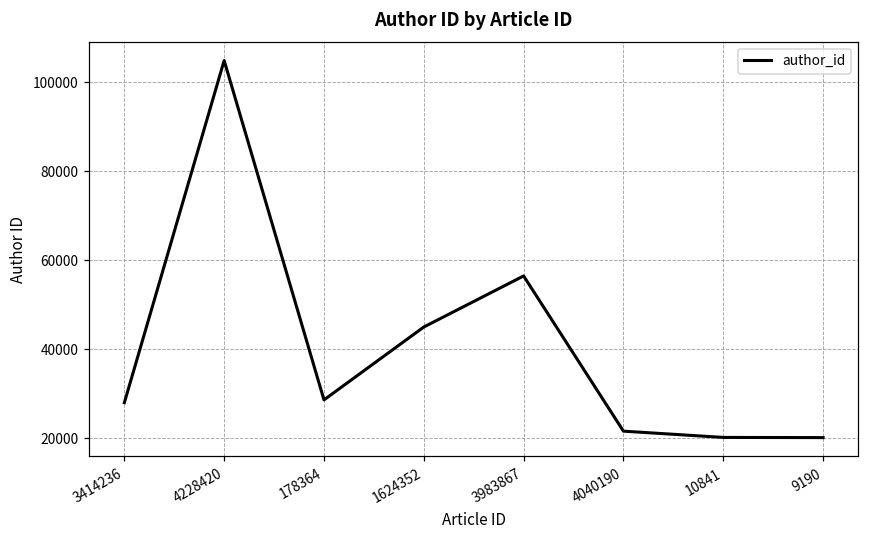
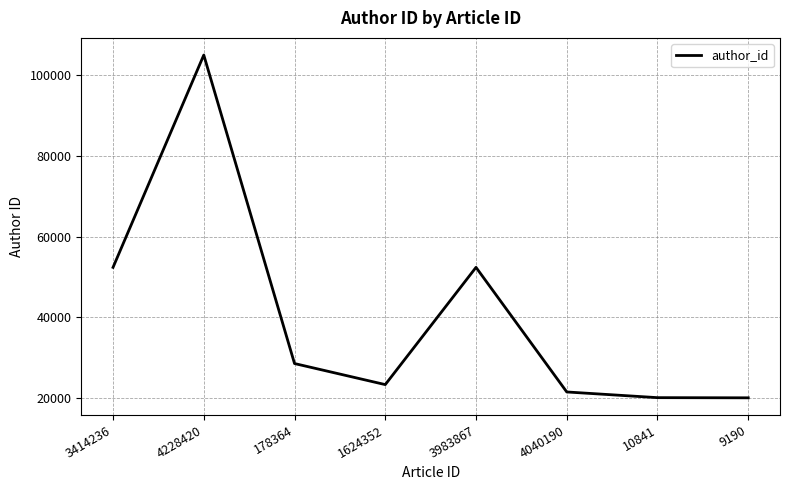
3414236: 28000 -> 52000
1624352: 45000 -> 23000
3983867: 56000 -> 52000
